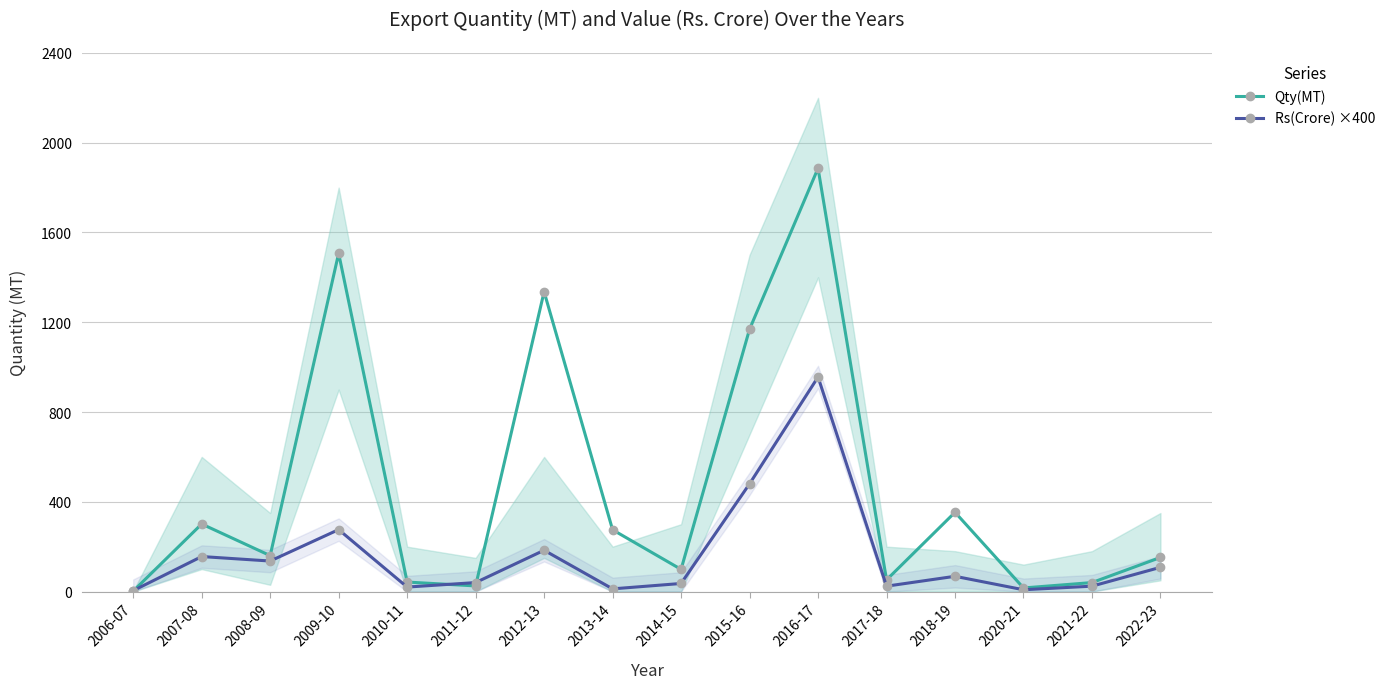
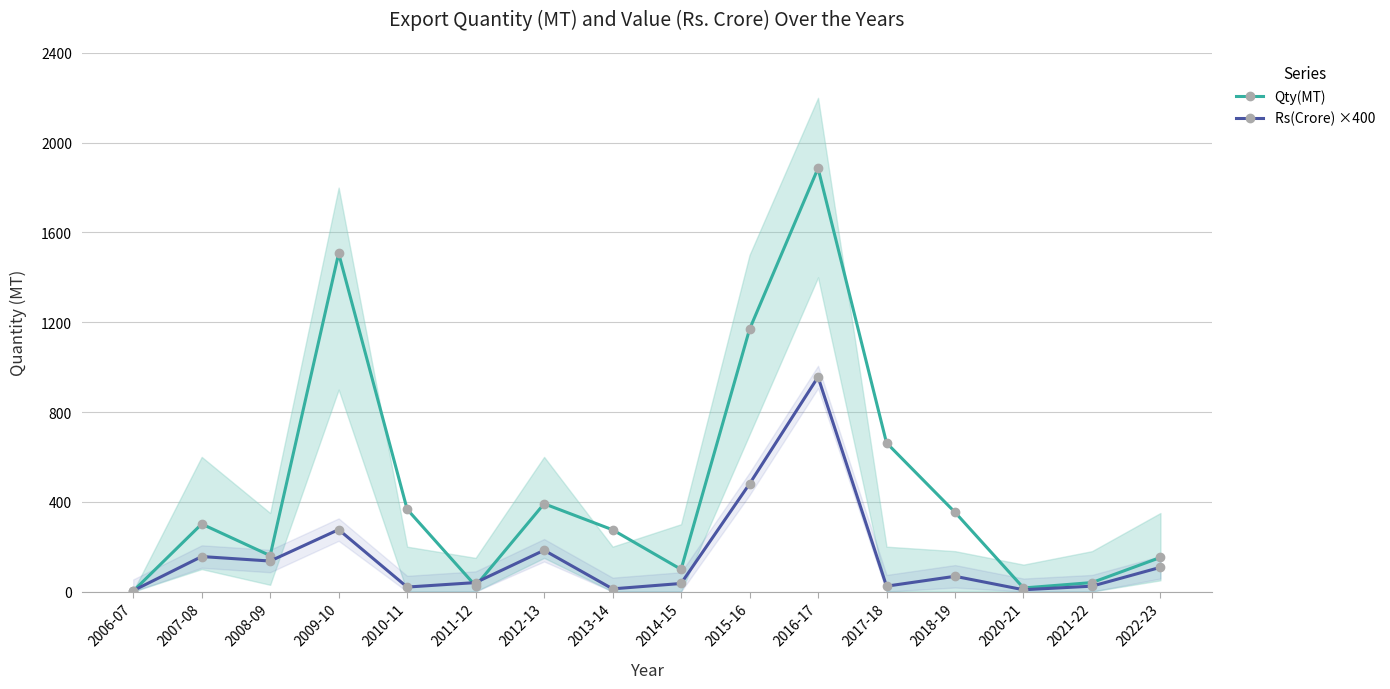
Qty(MT), 2010-11: 40 -> 370
Qty(MT), 2012-13: 1340 -> 390
Qty(MT), 2017-18: 50 -> 660
